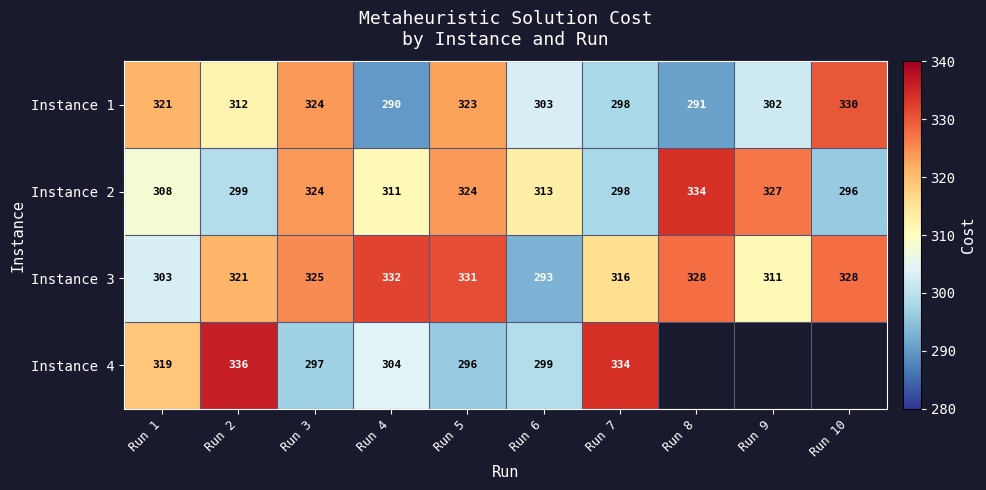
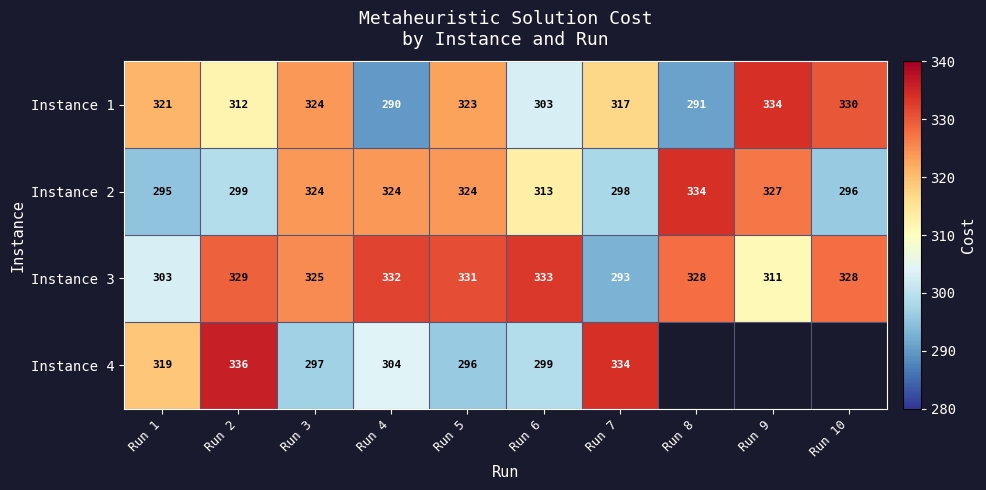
Instance 1, Run 7: 298 -> 317
Instance 1, Run 9: 302 -> 334
Instance 2, Run 1: 308 -> 295
Instance 2, Run 4: 311 -> 324
Instance 3, Run 2: 321 -> 329
Instance 3, Run 6: 293 -> 333
Instance 3, Run 7: 316 -> 293
